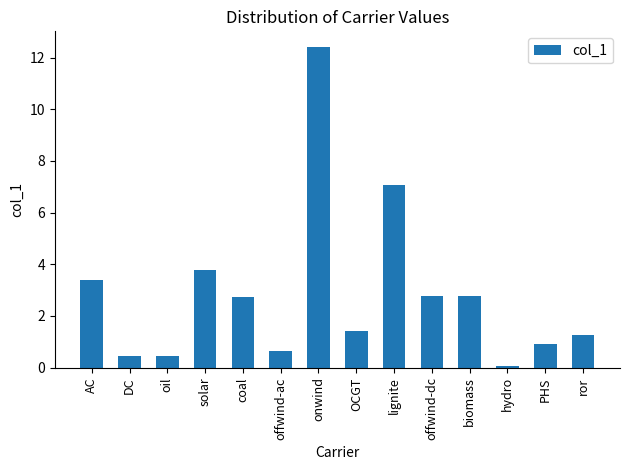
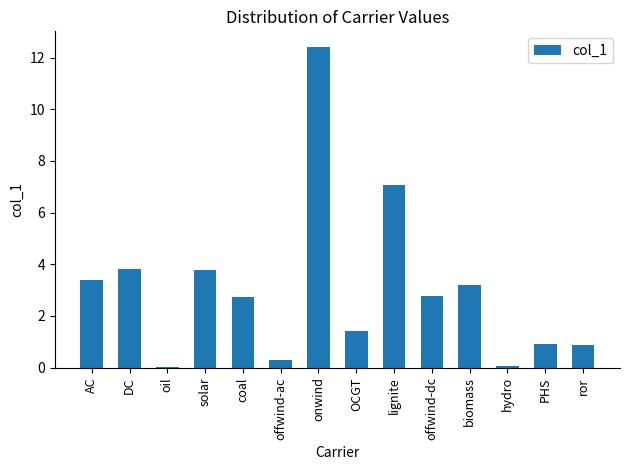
DC: 0.4 -> 3.8
oil: 0.5 -> 0.0
offwind-ac: 0.6 -> 0.3
biomass: 2.8 -> 3.2
ror: 1.3 -> 0.9
